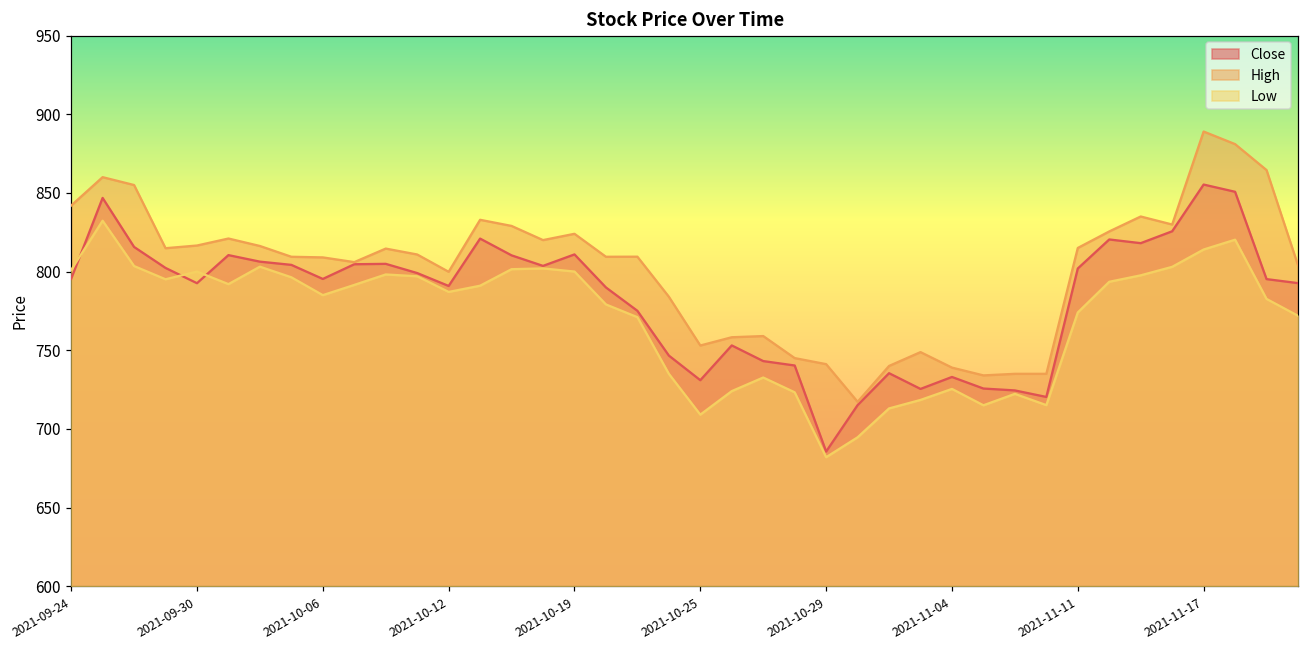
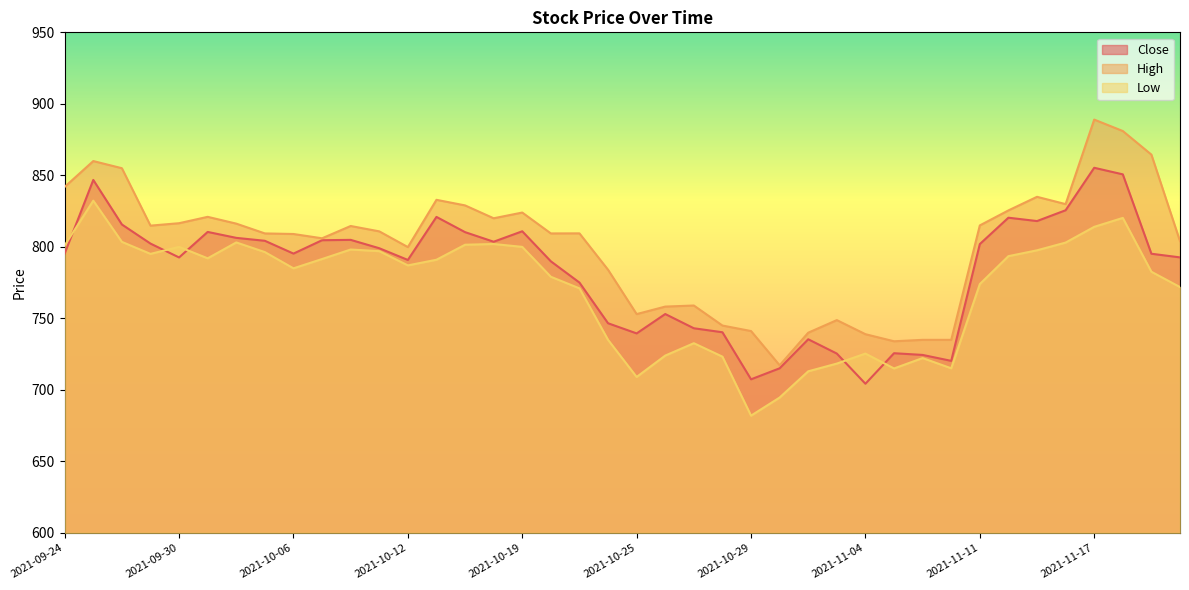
Close, 2021-10-25: 731 -> 740
Close, 2021-10-29: 686 -> 707
Close, 2021-11-04: 733 -> 704
